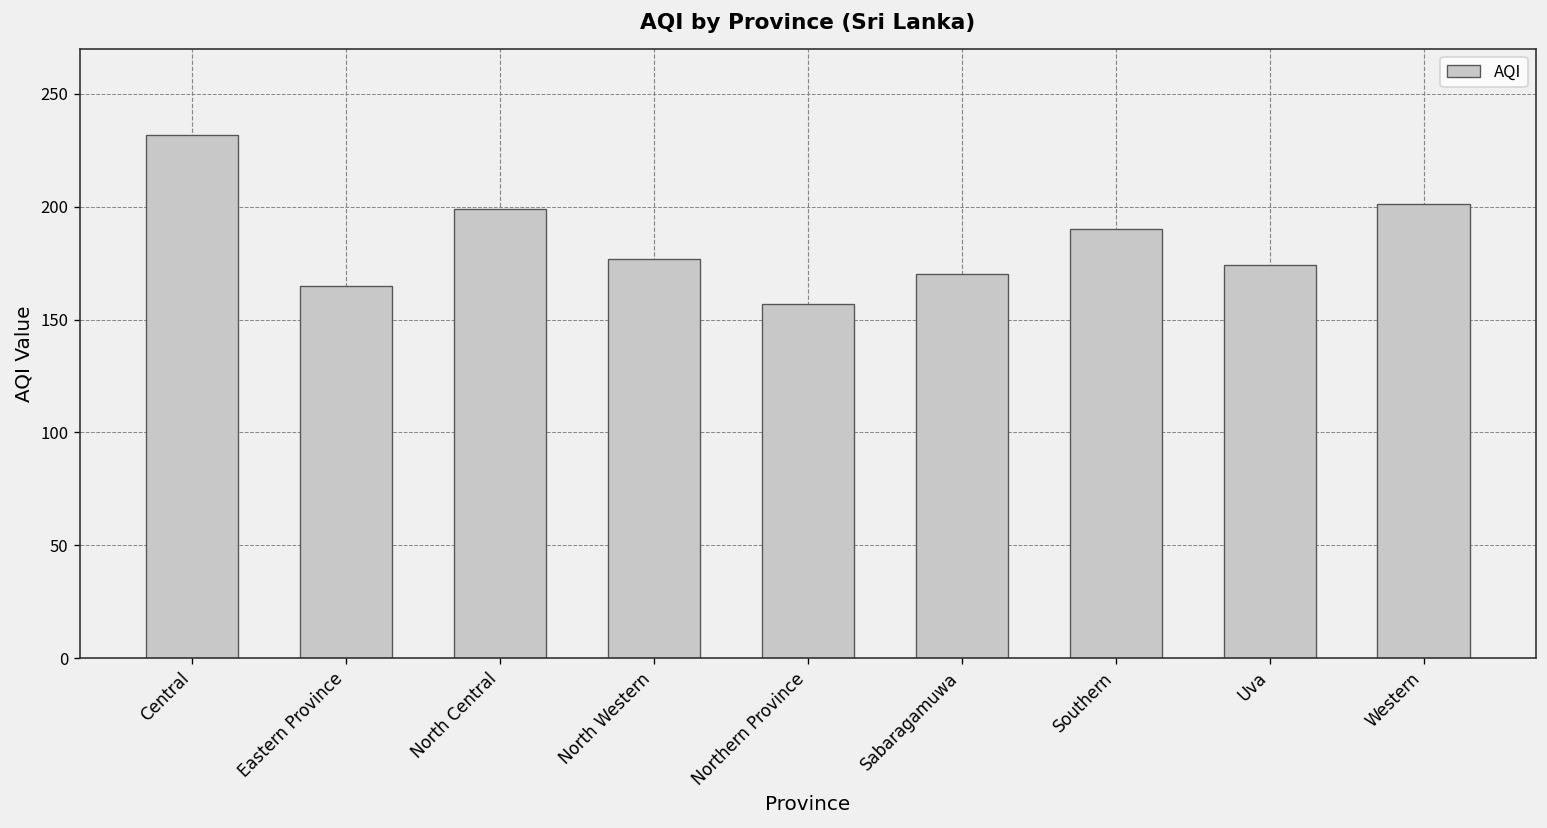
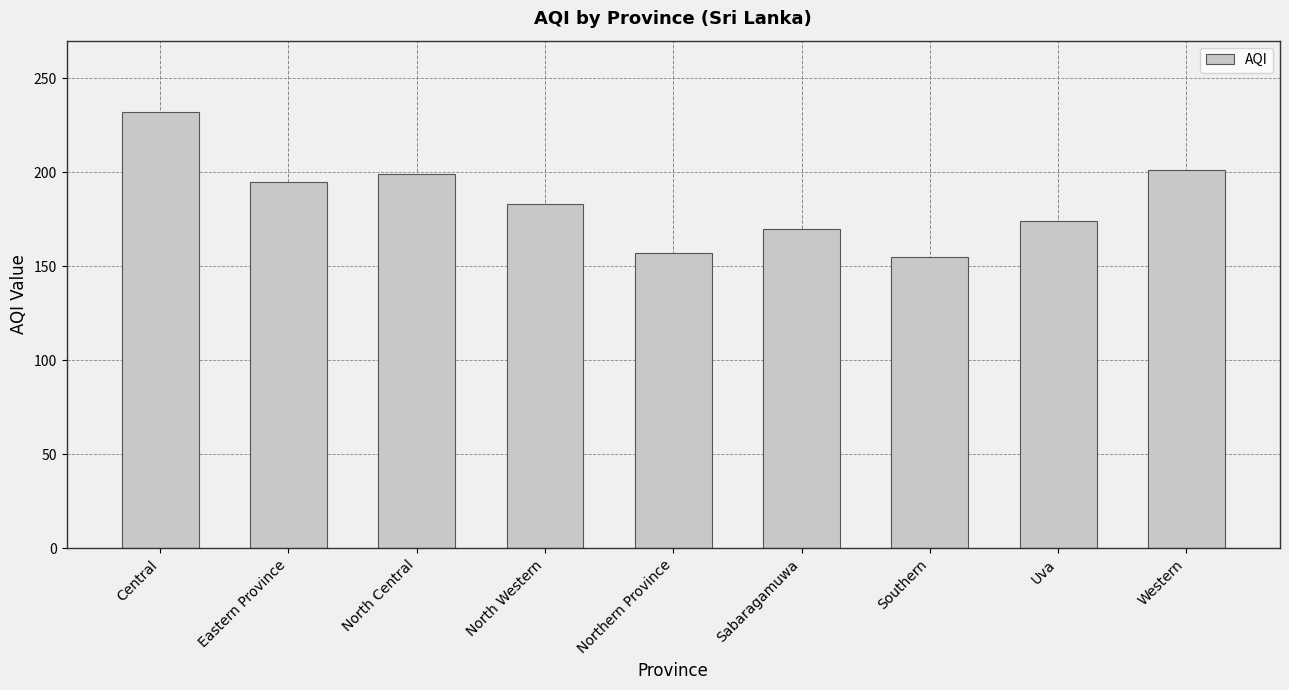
Eastern Province: 165 -> 195
North Western: 177 -> 183
Southern: 190 -> 155
